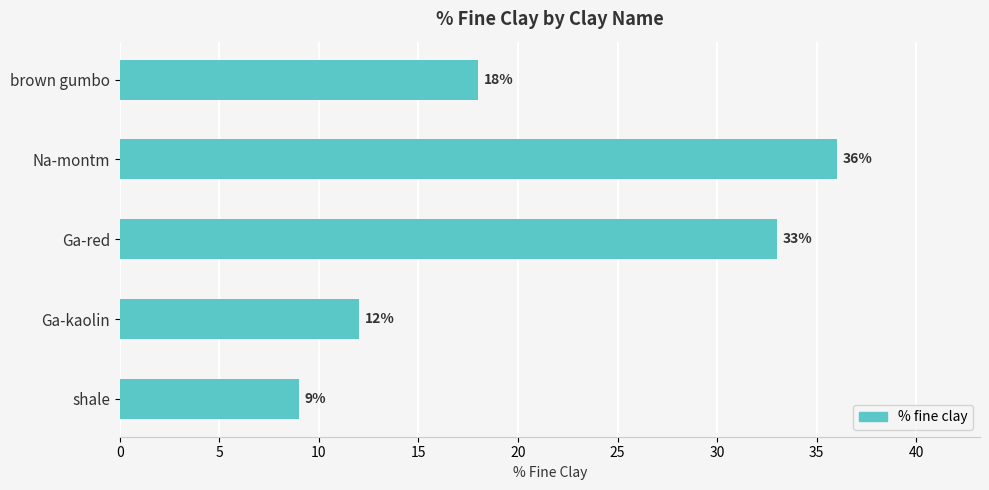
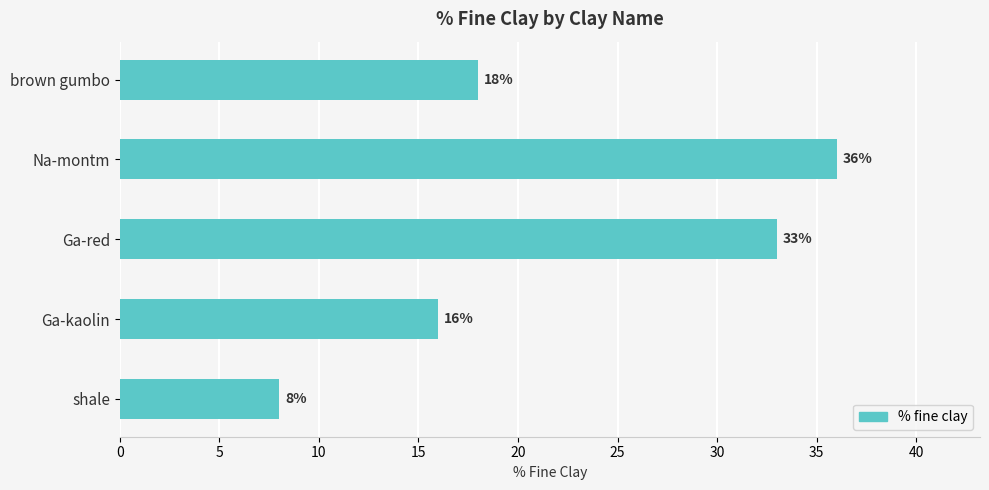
Ga-kaolin: 12% -> 16%
shale: 9% -> 8%
